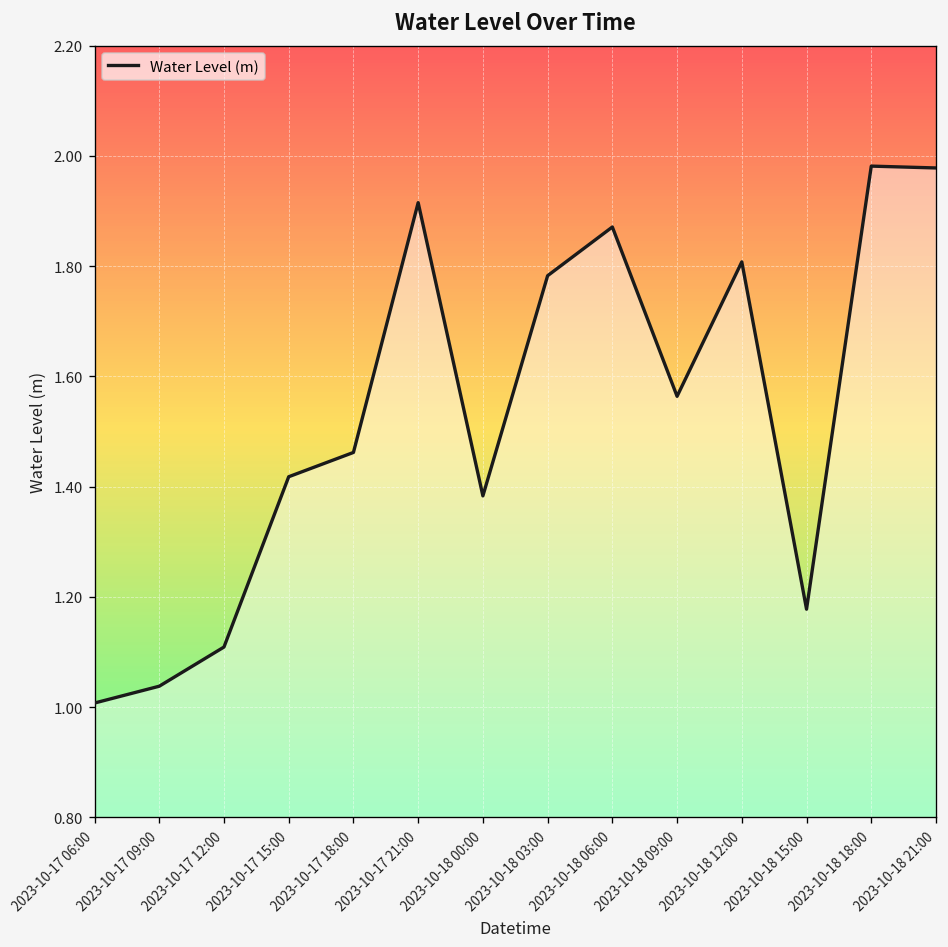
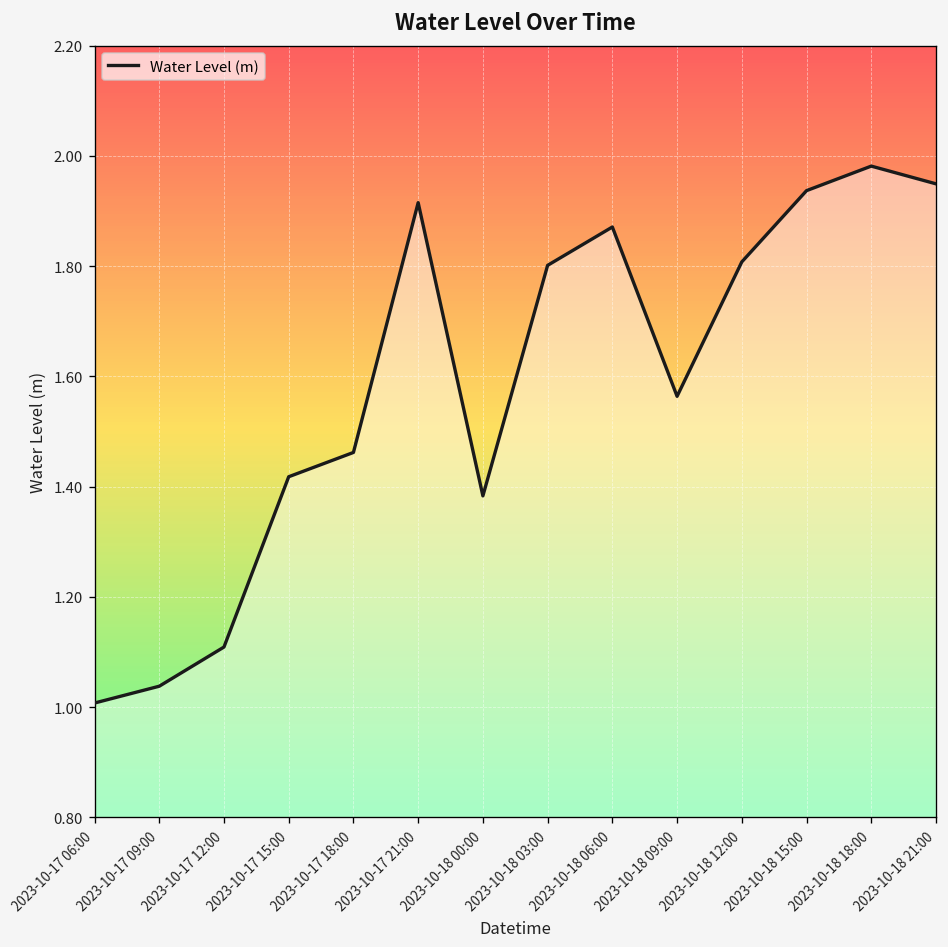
2023-10-18 03:00: 1.78 -> 1.80
2023-10-18 15:00: 1.18 -> 1.94
2023-10-18 21:00: 1.98 -> 1.95
